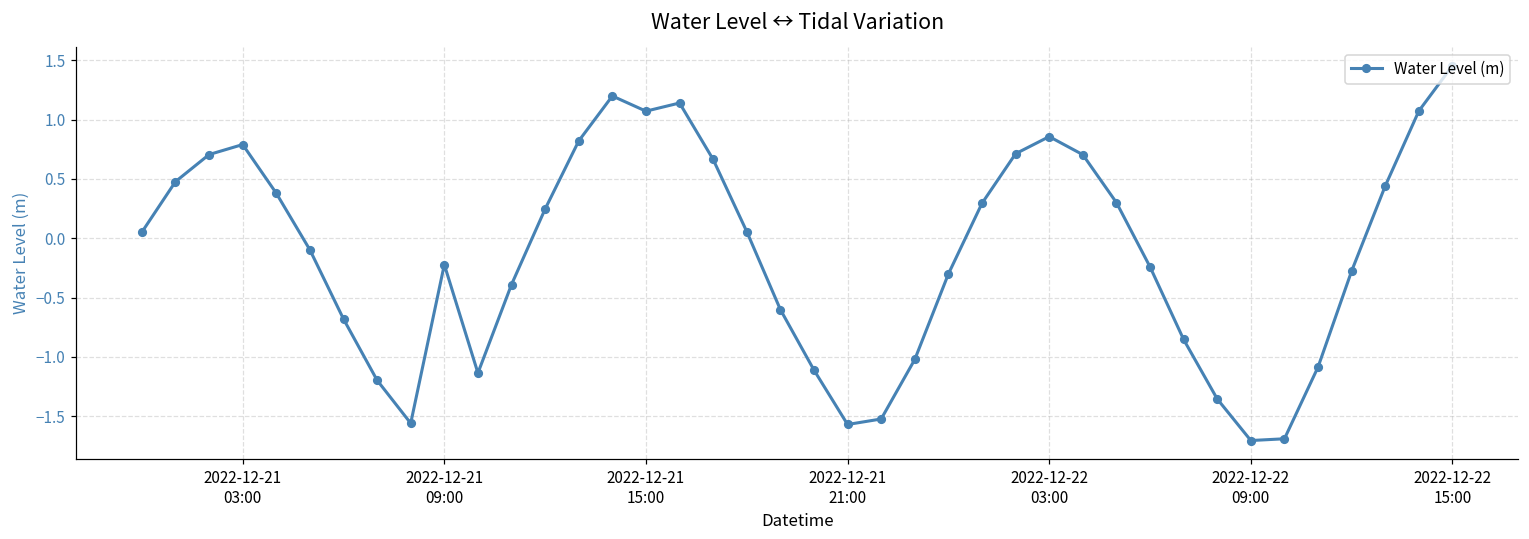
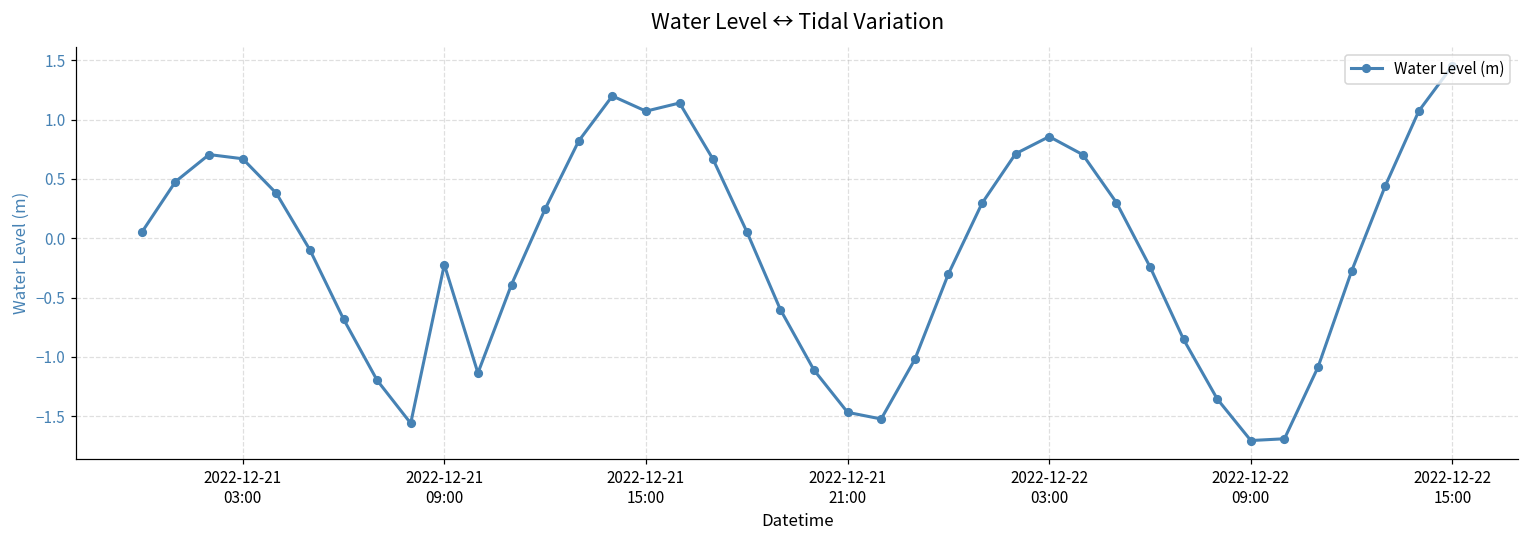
2022-12-21 03:00: 0.79 -> 0.67
2022-12-21 21:00: -1.57 -> -1.47
